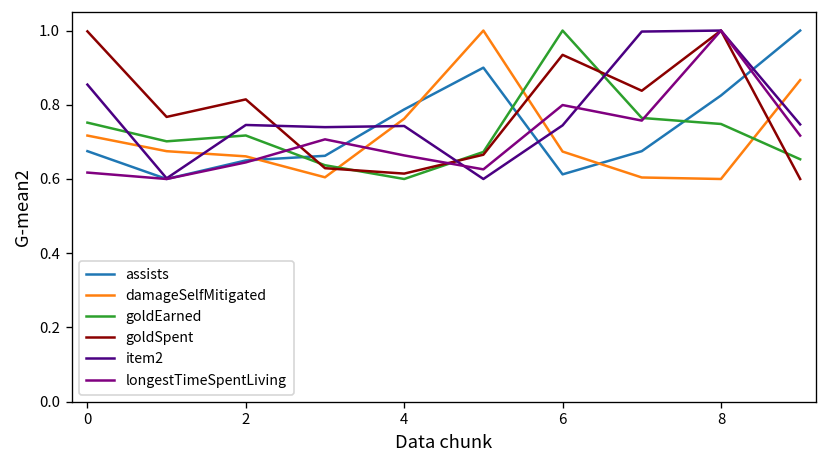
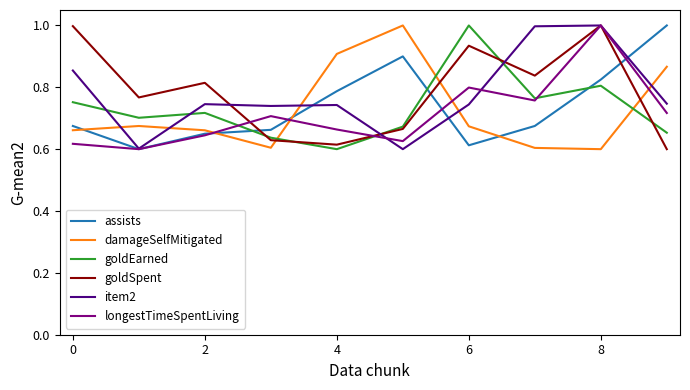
damageSelfMitigated, 0: 0.72 -> 0.66
damageSelfMitigated, 4: 0.76 -> 0.91
goldEarned, 8: 0.75 -> 0.81
